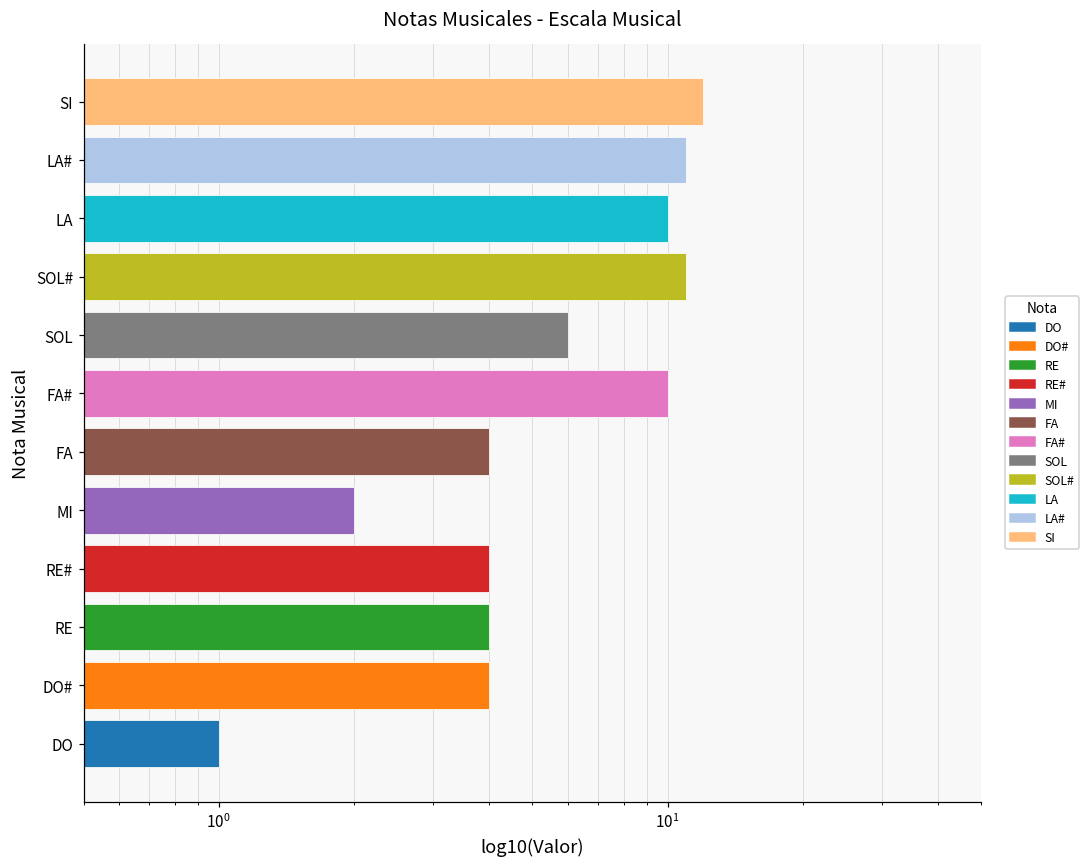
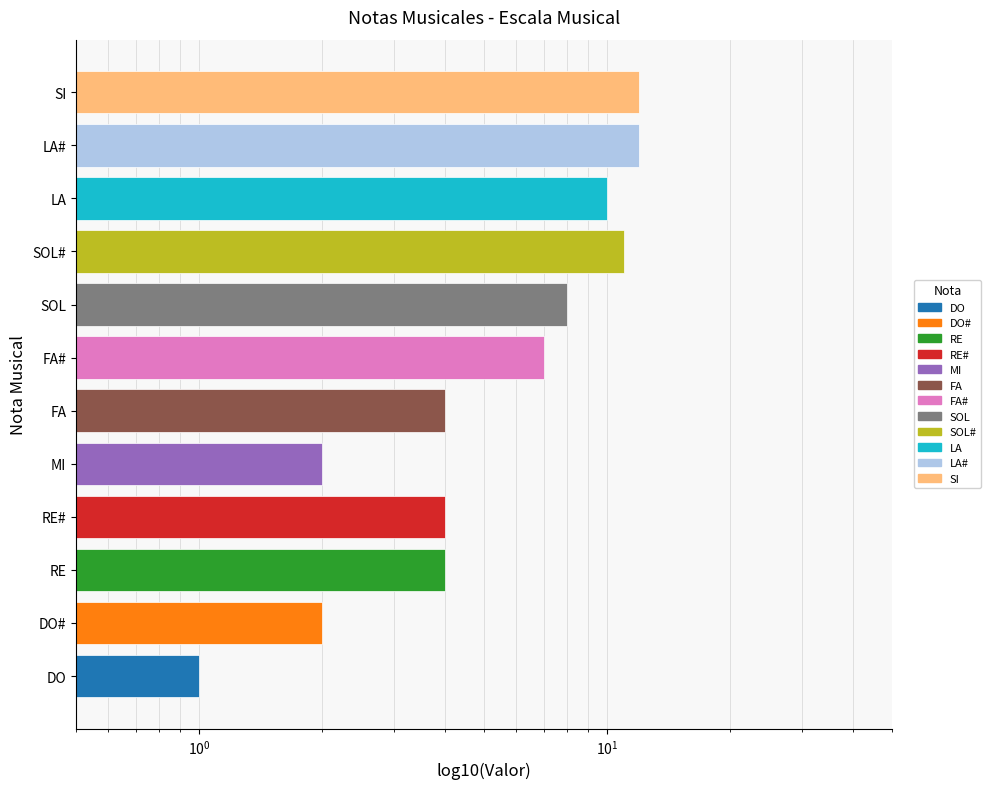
LA#: 11 -> 12
SOL: 6 -> 8
FA#: 10 -> 7
DO#: 4 -> 2
